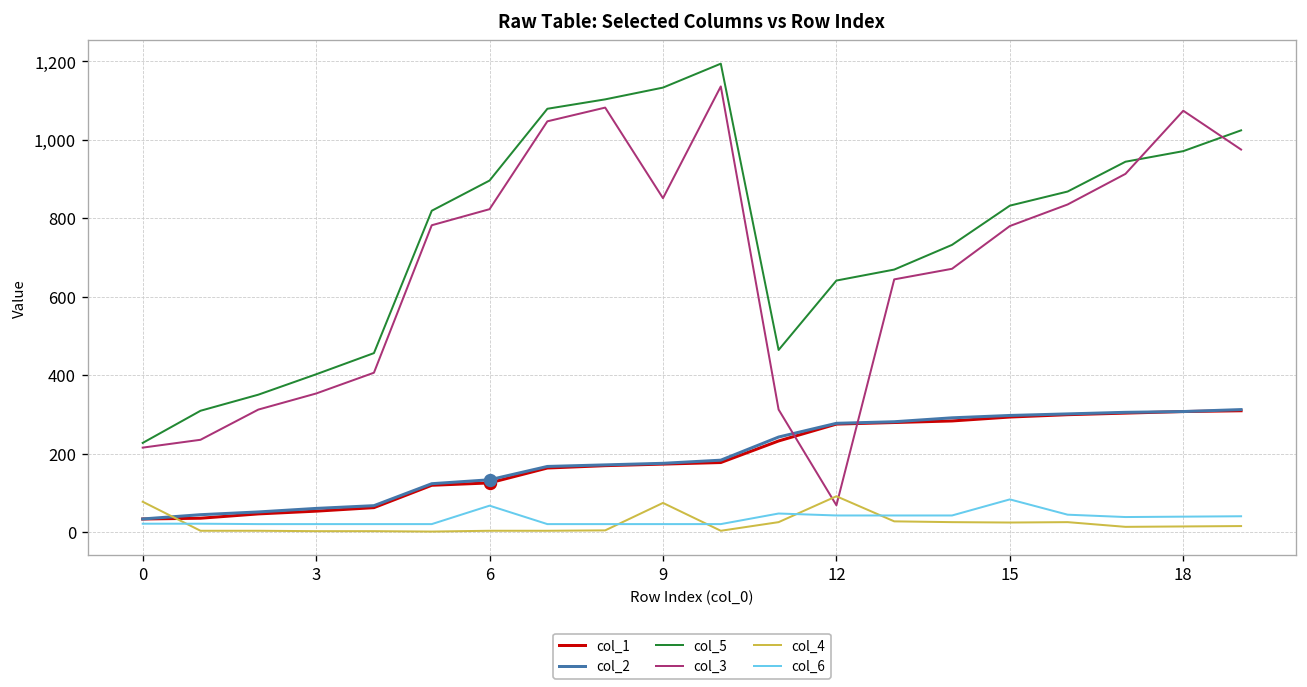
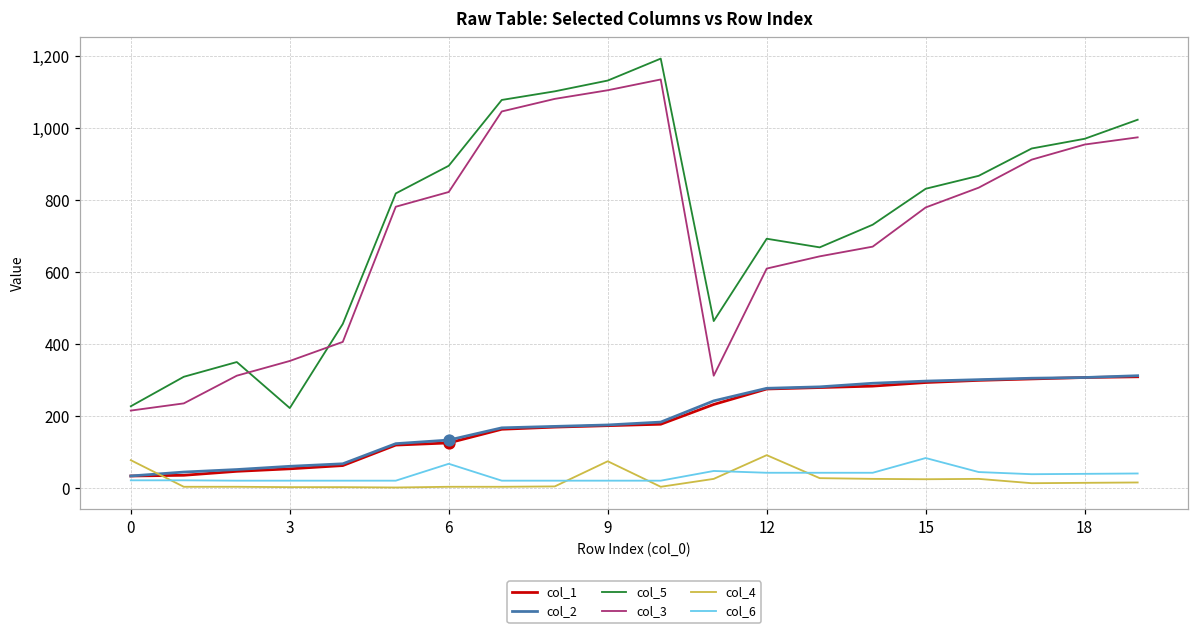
col_5, 3: 400 -> 220
col_3, 9: 850 -> 1,110
col_5, 12: 640 -> 690
col_3, 12: 70 -> 610
col_3, 18: 1,070 -> 960
